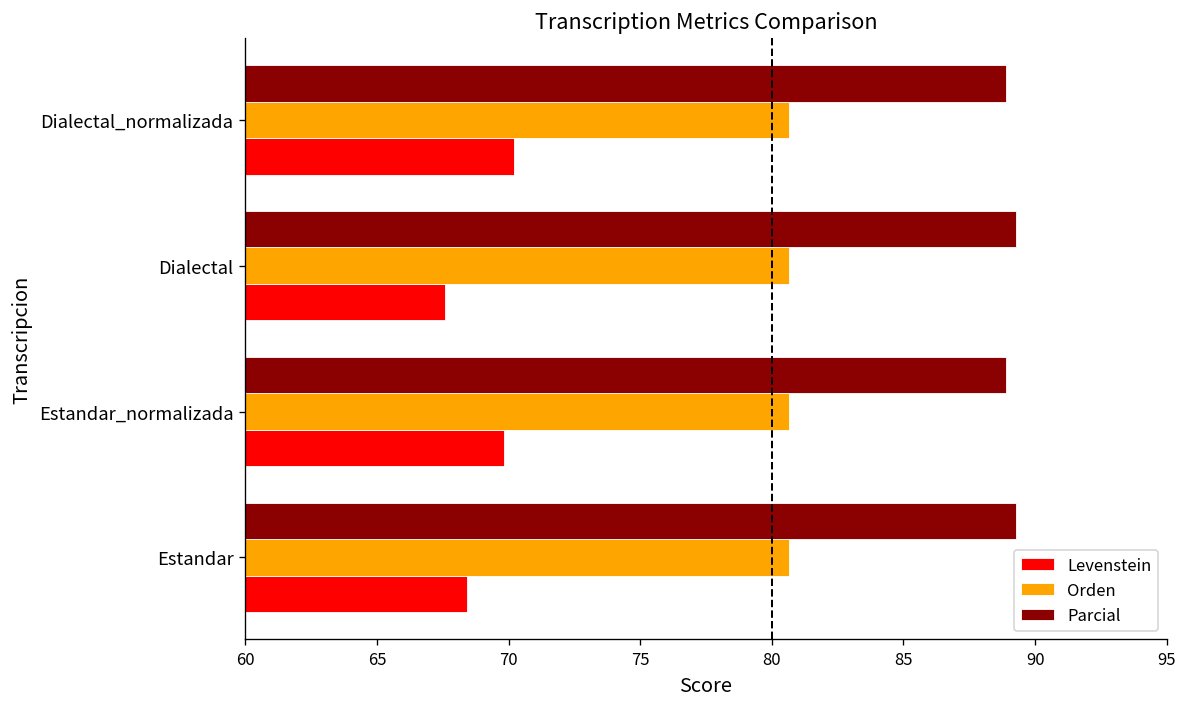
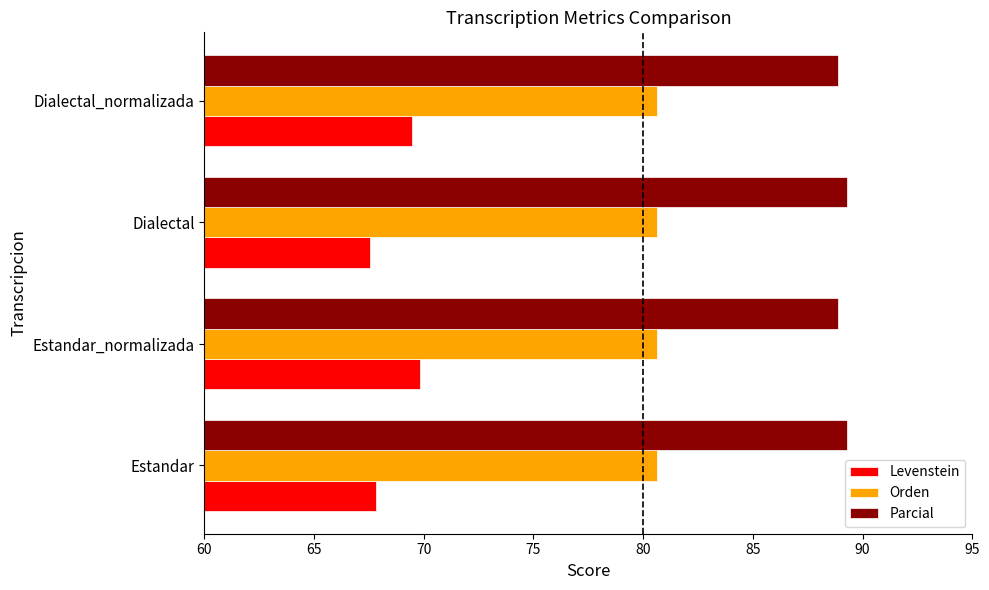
Levenstein, Dialectal_normalizada: 70.2 -> 69.4
Levenstein, Estandar: 68.4 -> 67.8
